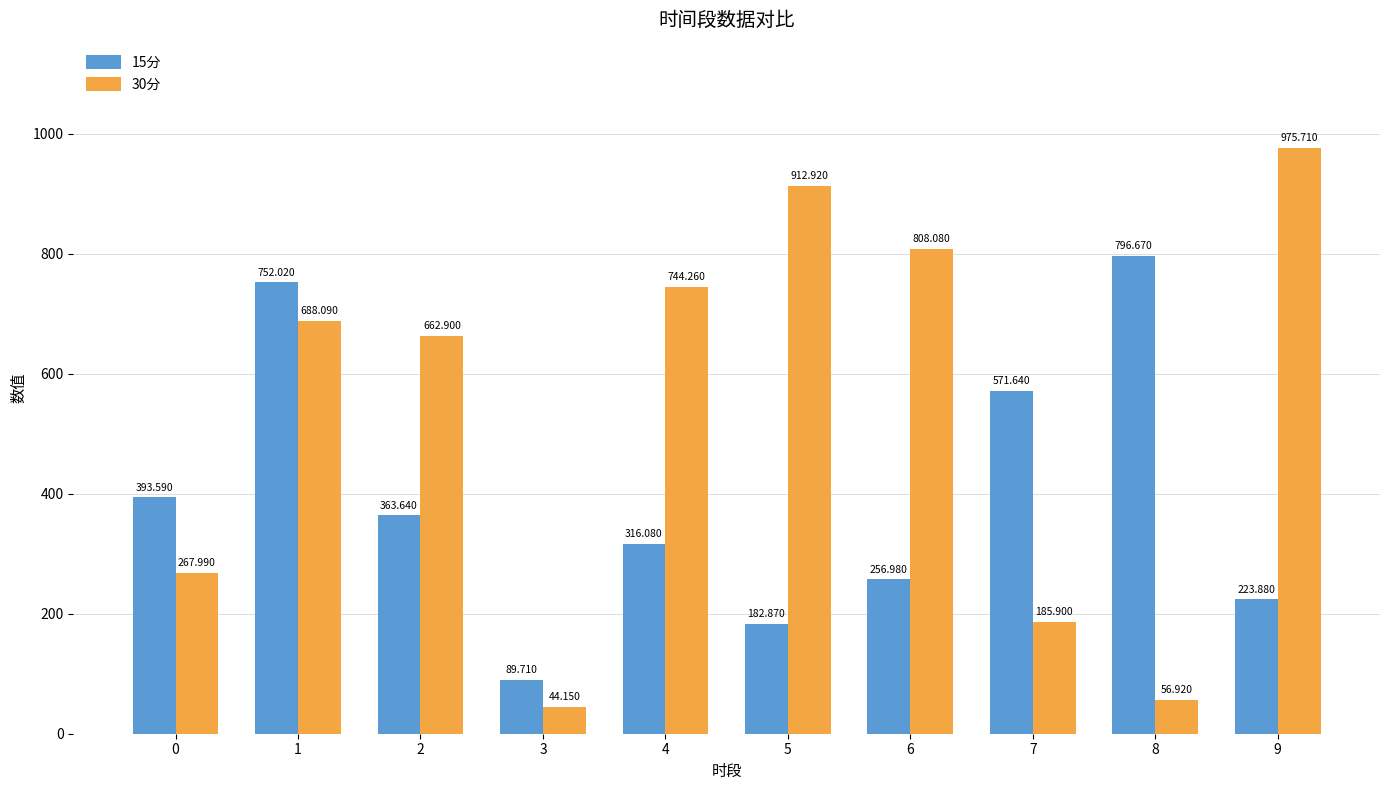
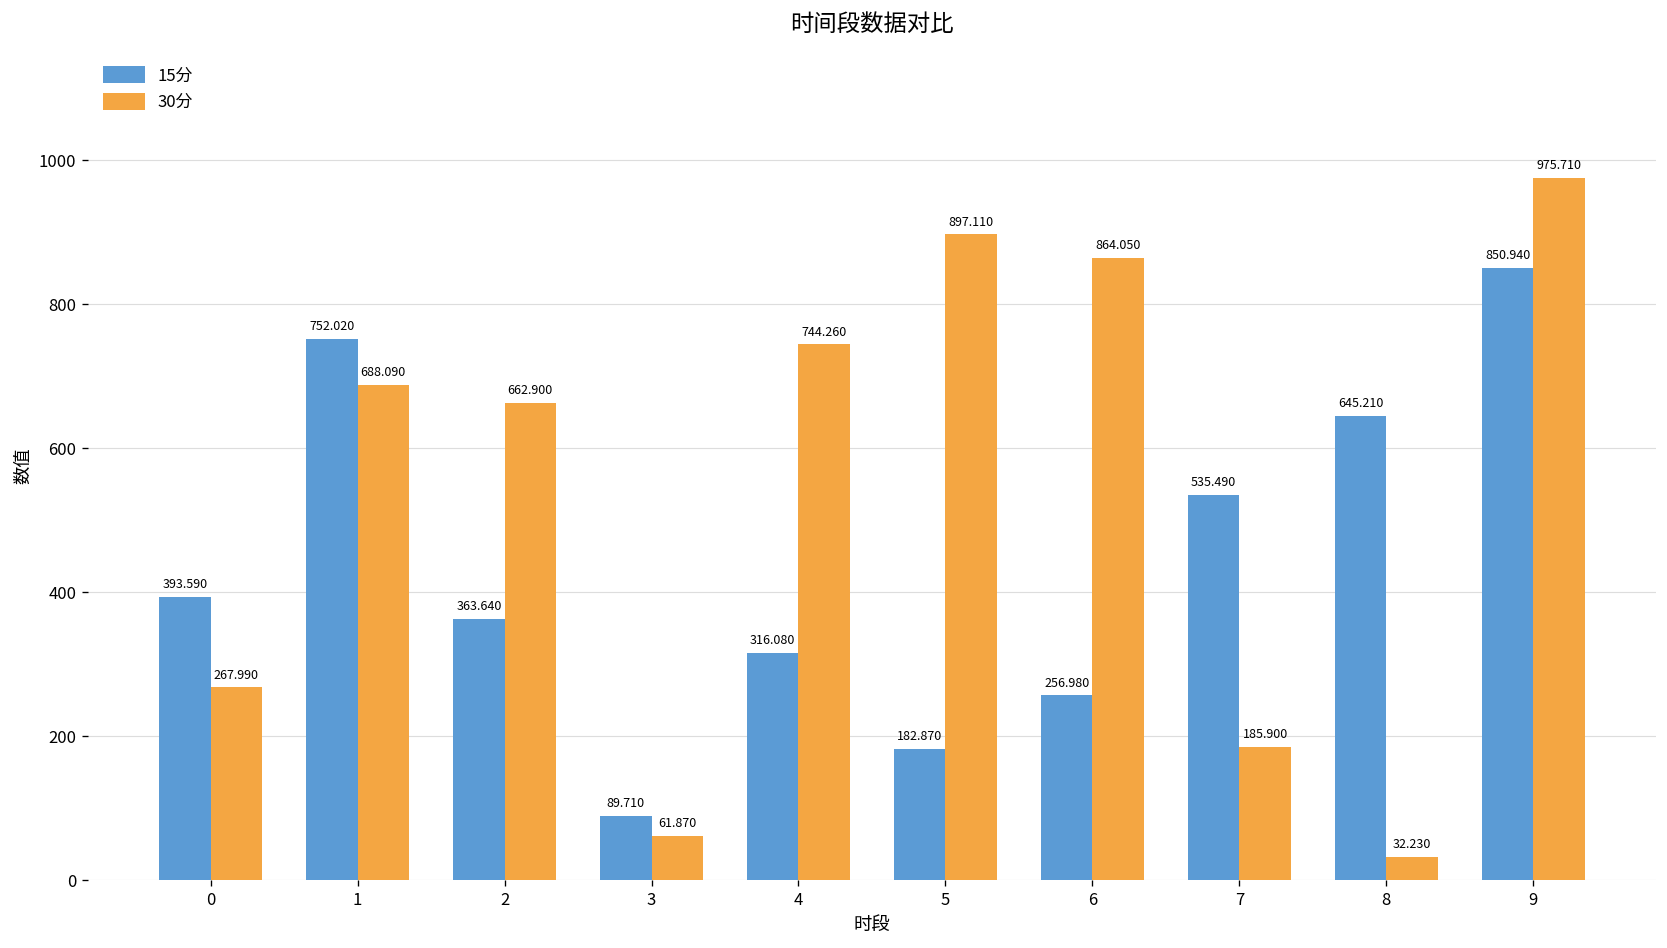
30分, 3: 44.150 -> 61.870
30分, 5: 912.920 -> 897.110
30分, 6: 808.080 -> 864.050
15分, 7: 571.640 -> 535.490
15分, 8: 796.670 -> 645.210
30分, 8: 56.920 -> 32.230
15分, 9: 223.880 -> 850.940
